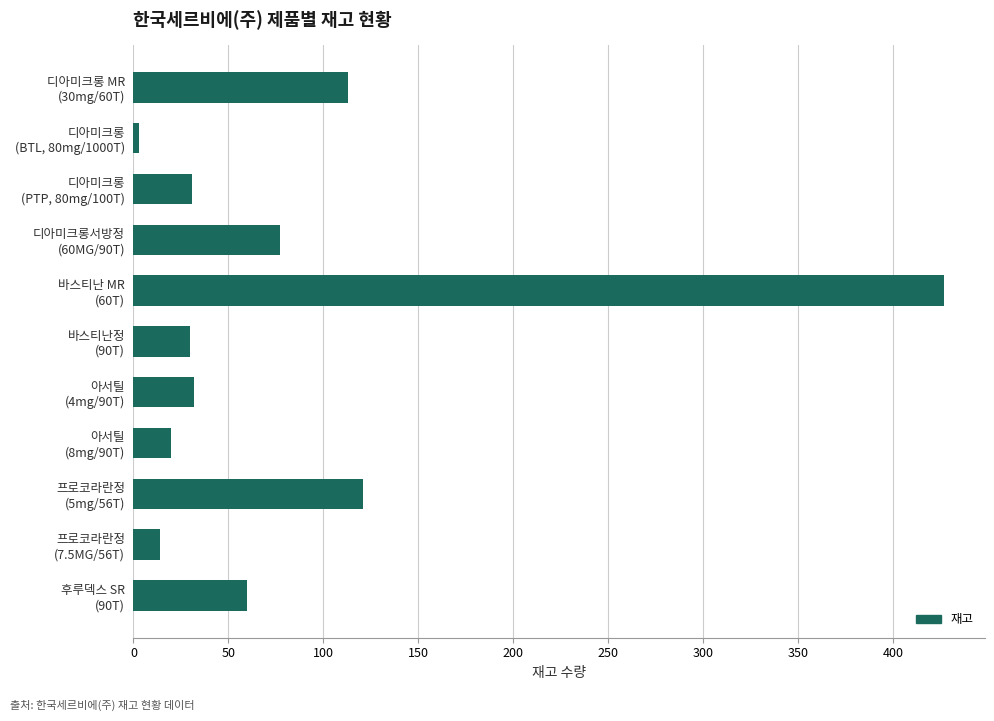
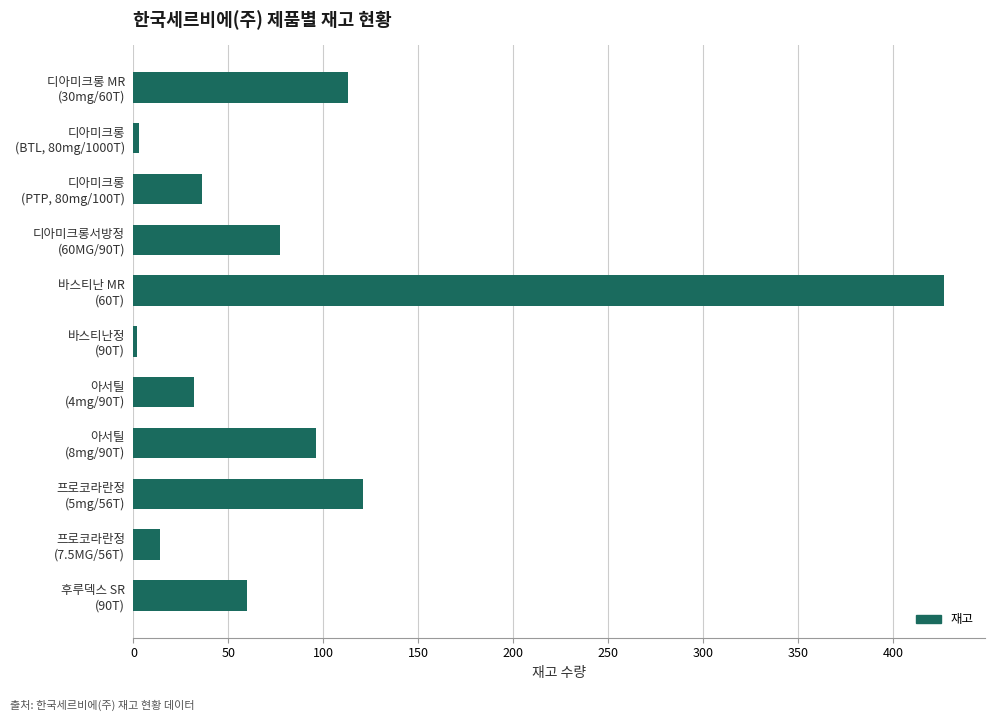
디아미크롱 (PTP, 80mg/100T): 31 -> 36
바스티난정 (90T): 30 -> 2
아서틸 (8mg/90T): 20 -> 96
